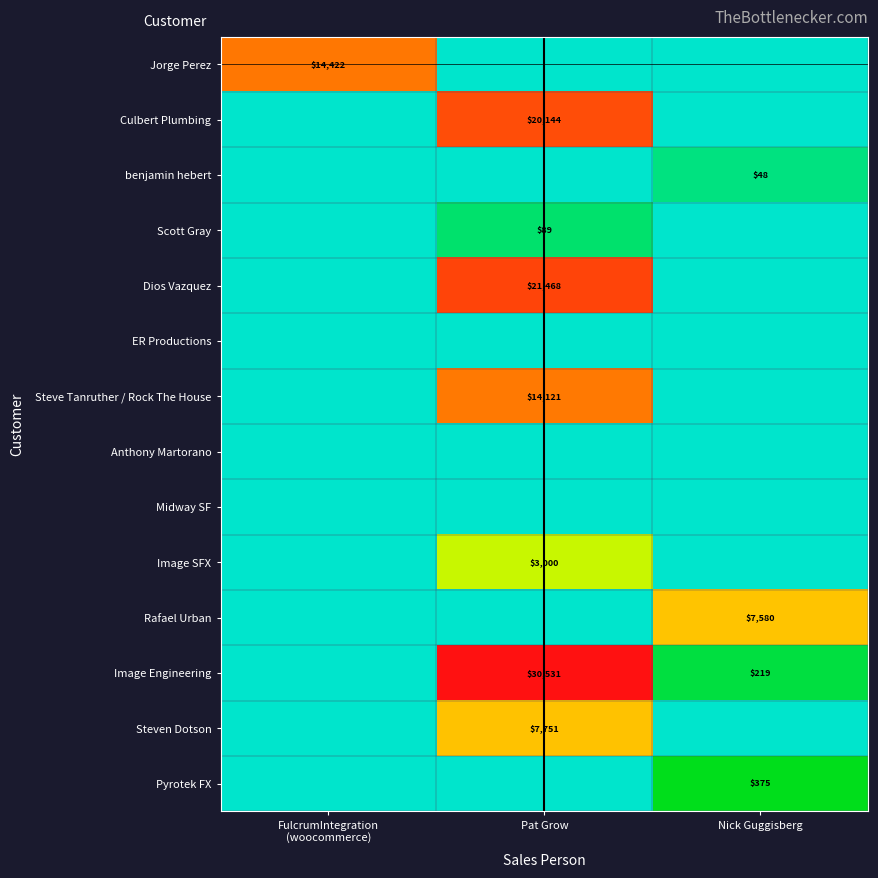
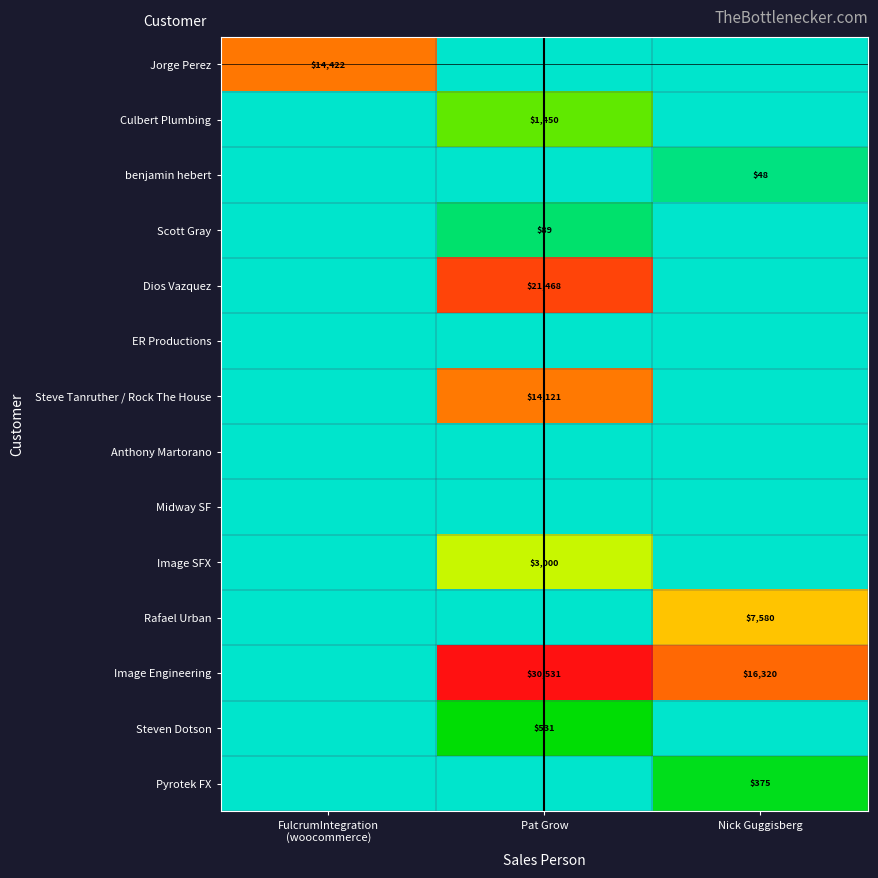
Culbert Plumbing, Pat Grow: $20,144 -> $1,450
Image Engineering, Nick Guggisberg: $219 -> $16,320
Steven Dotson, Pat Grow: $7,751 -> $531
